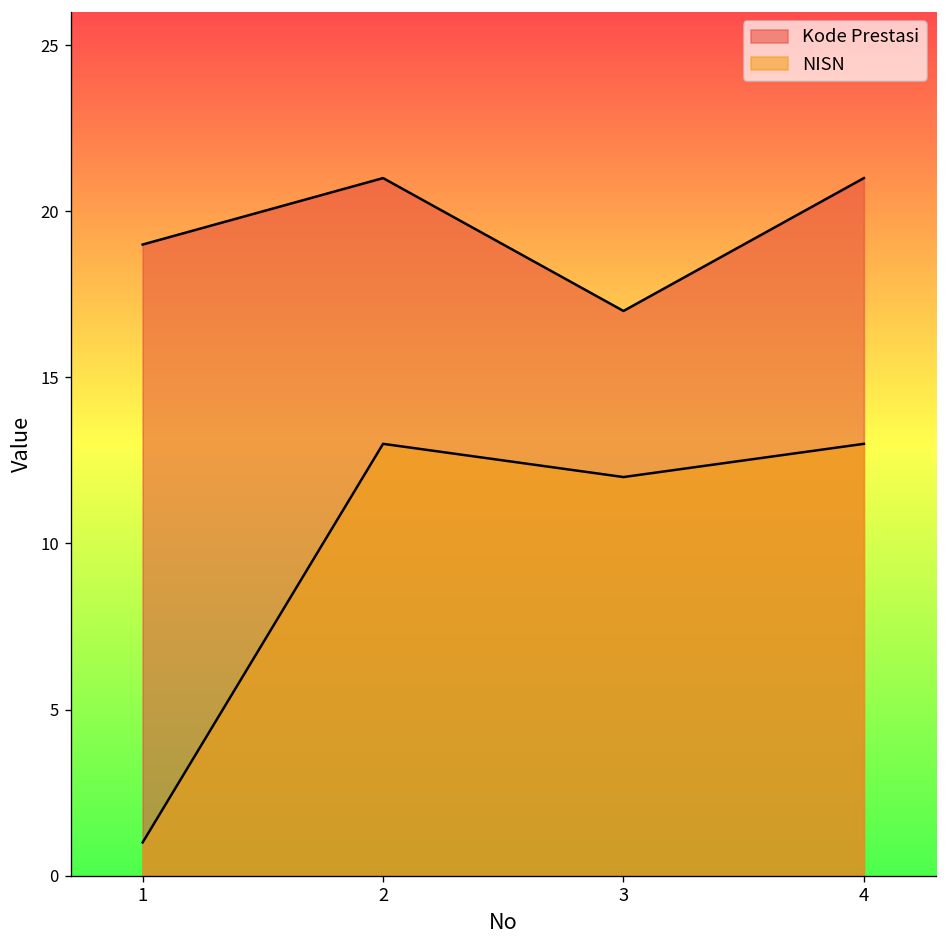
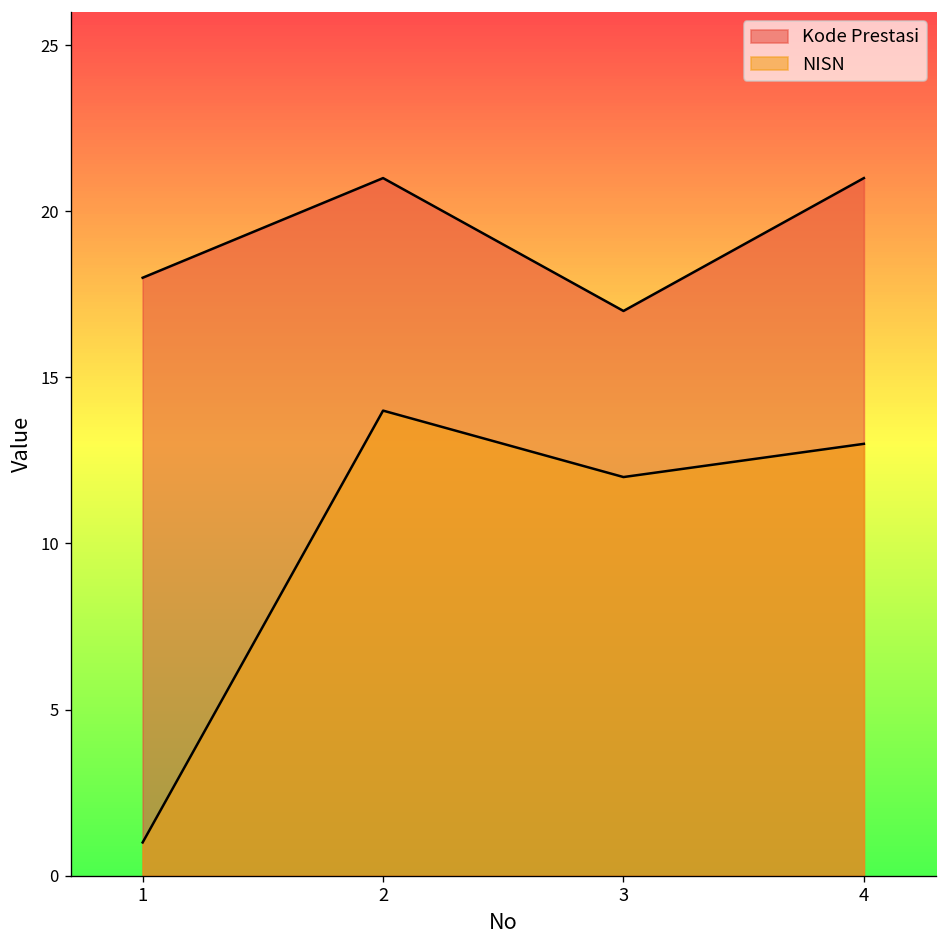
Kode Prestasi, 1: 19 -> 18
NISN, 2: 13 -> 14
